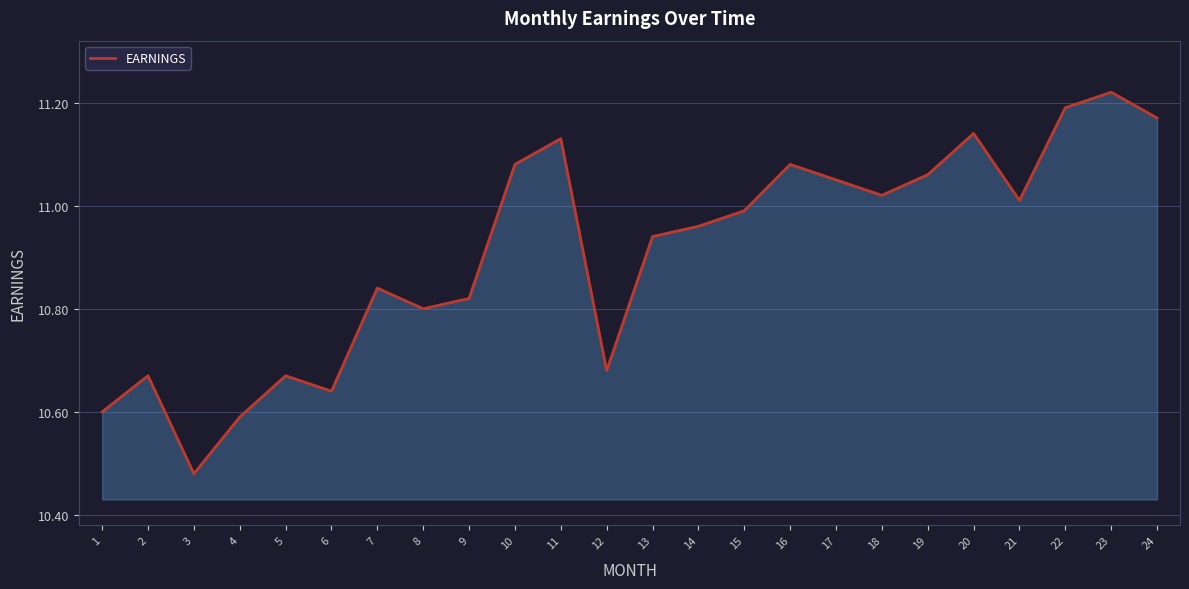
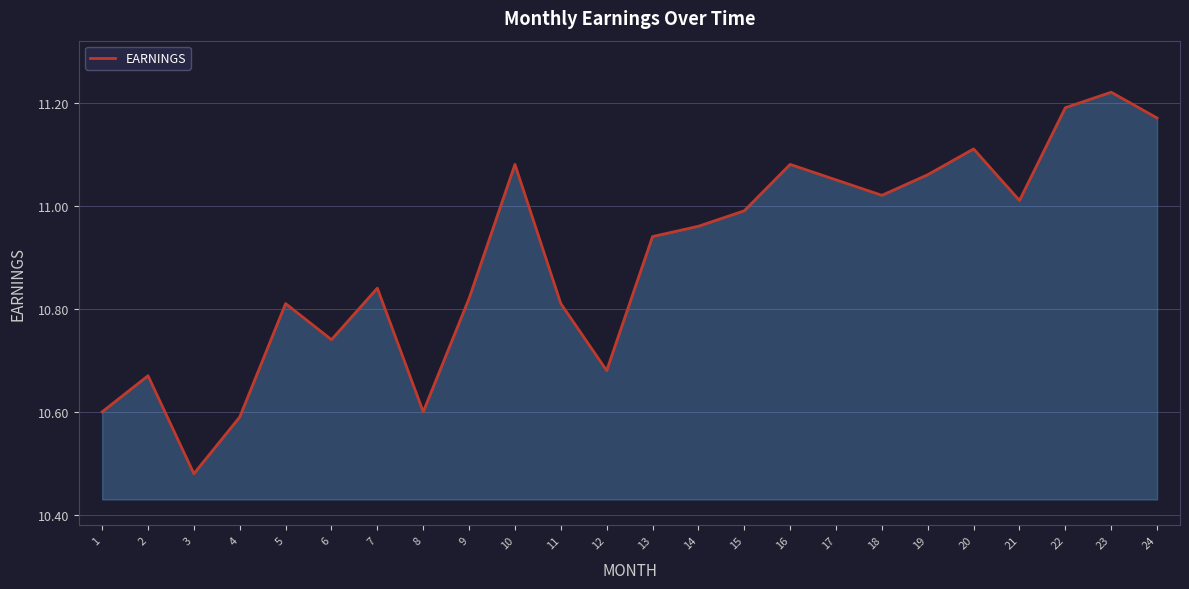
5: 10.67 -> 10.81
6: 10.64 -> 10.74
8: 10.8 -> 10.6
11: 11.13 -> 10.81
20: 11.14 -> 11.11
